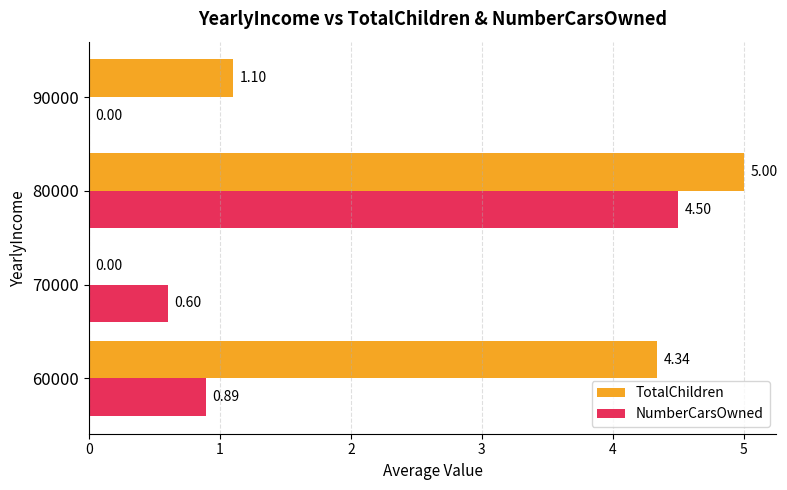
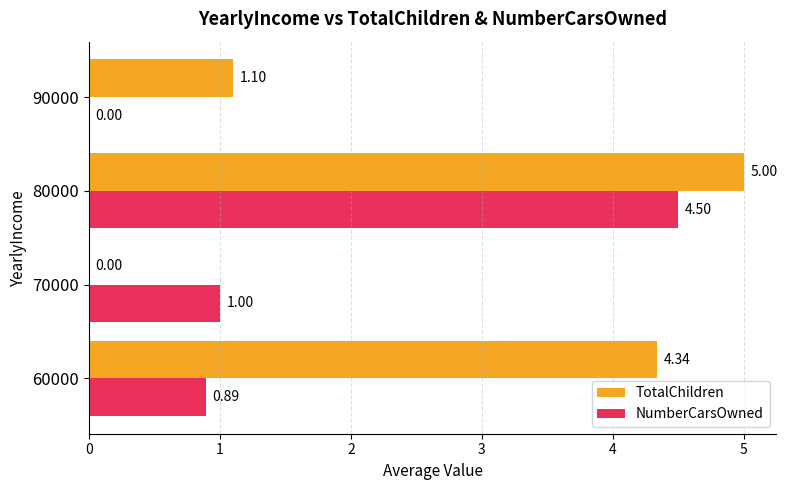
NumberCarsOwned, 70000: 0.60 -> 1.00
